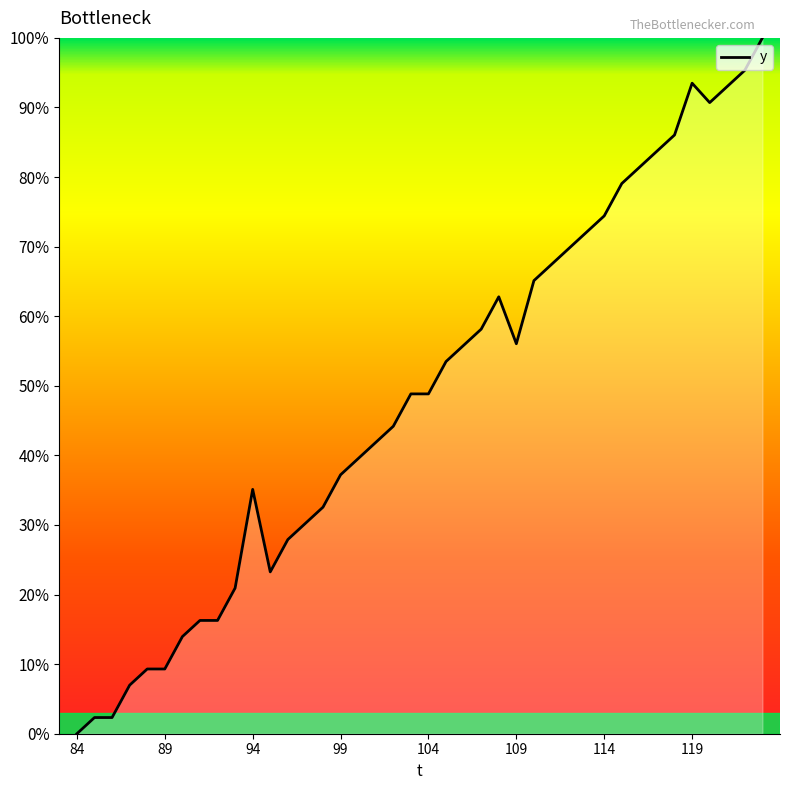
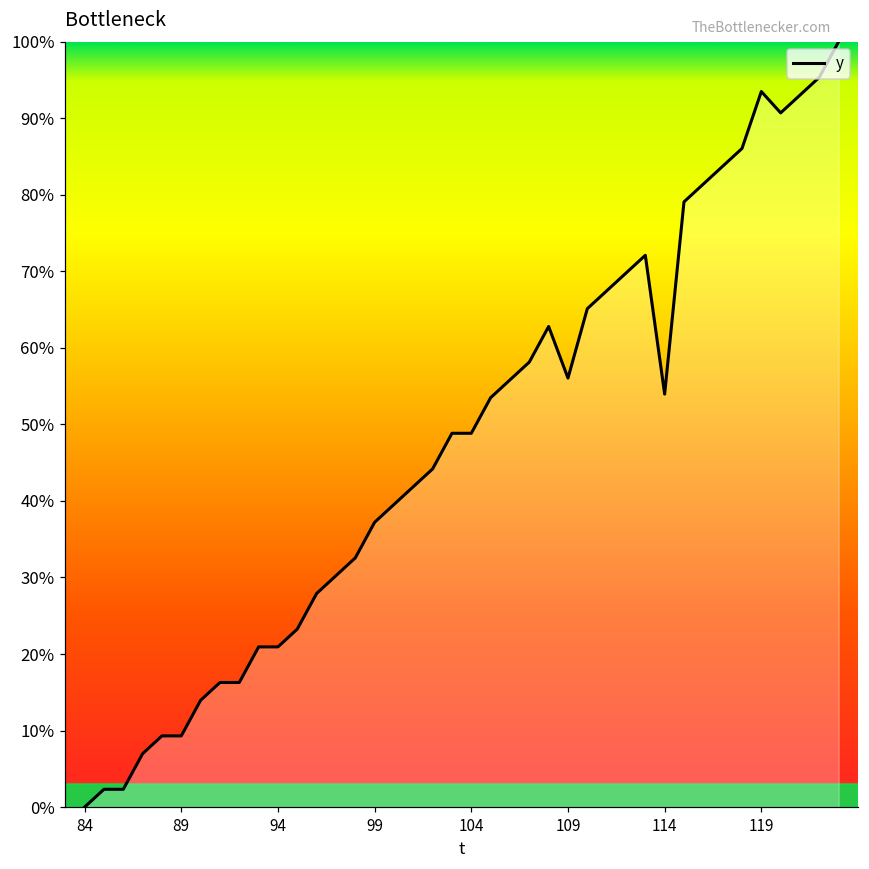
94: 35% -> 21%
114: 74% -> 54%
